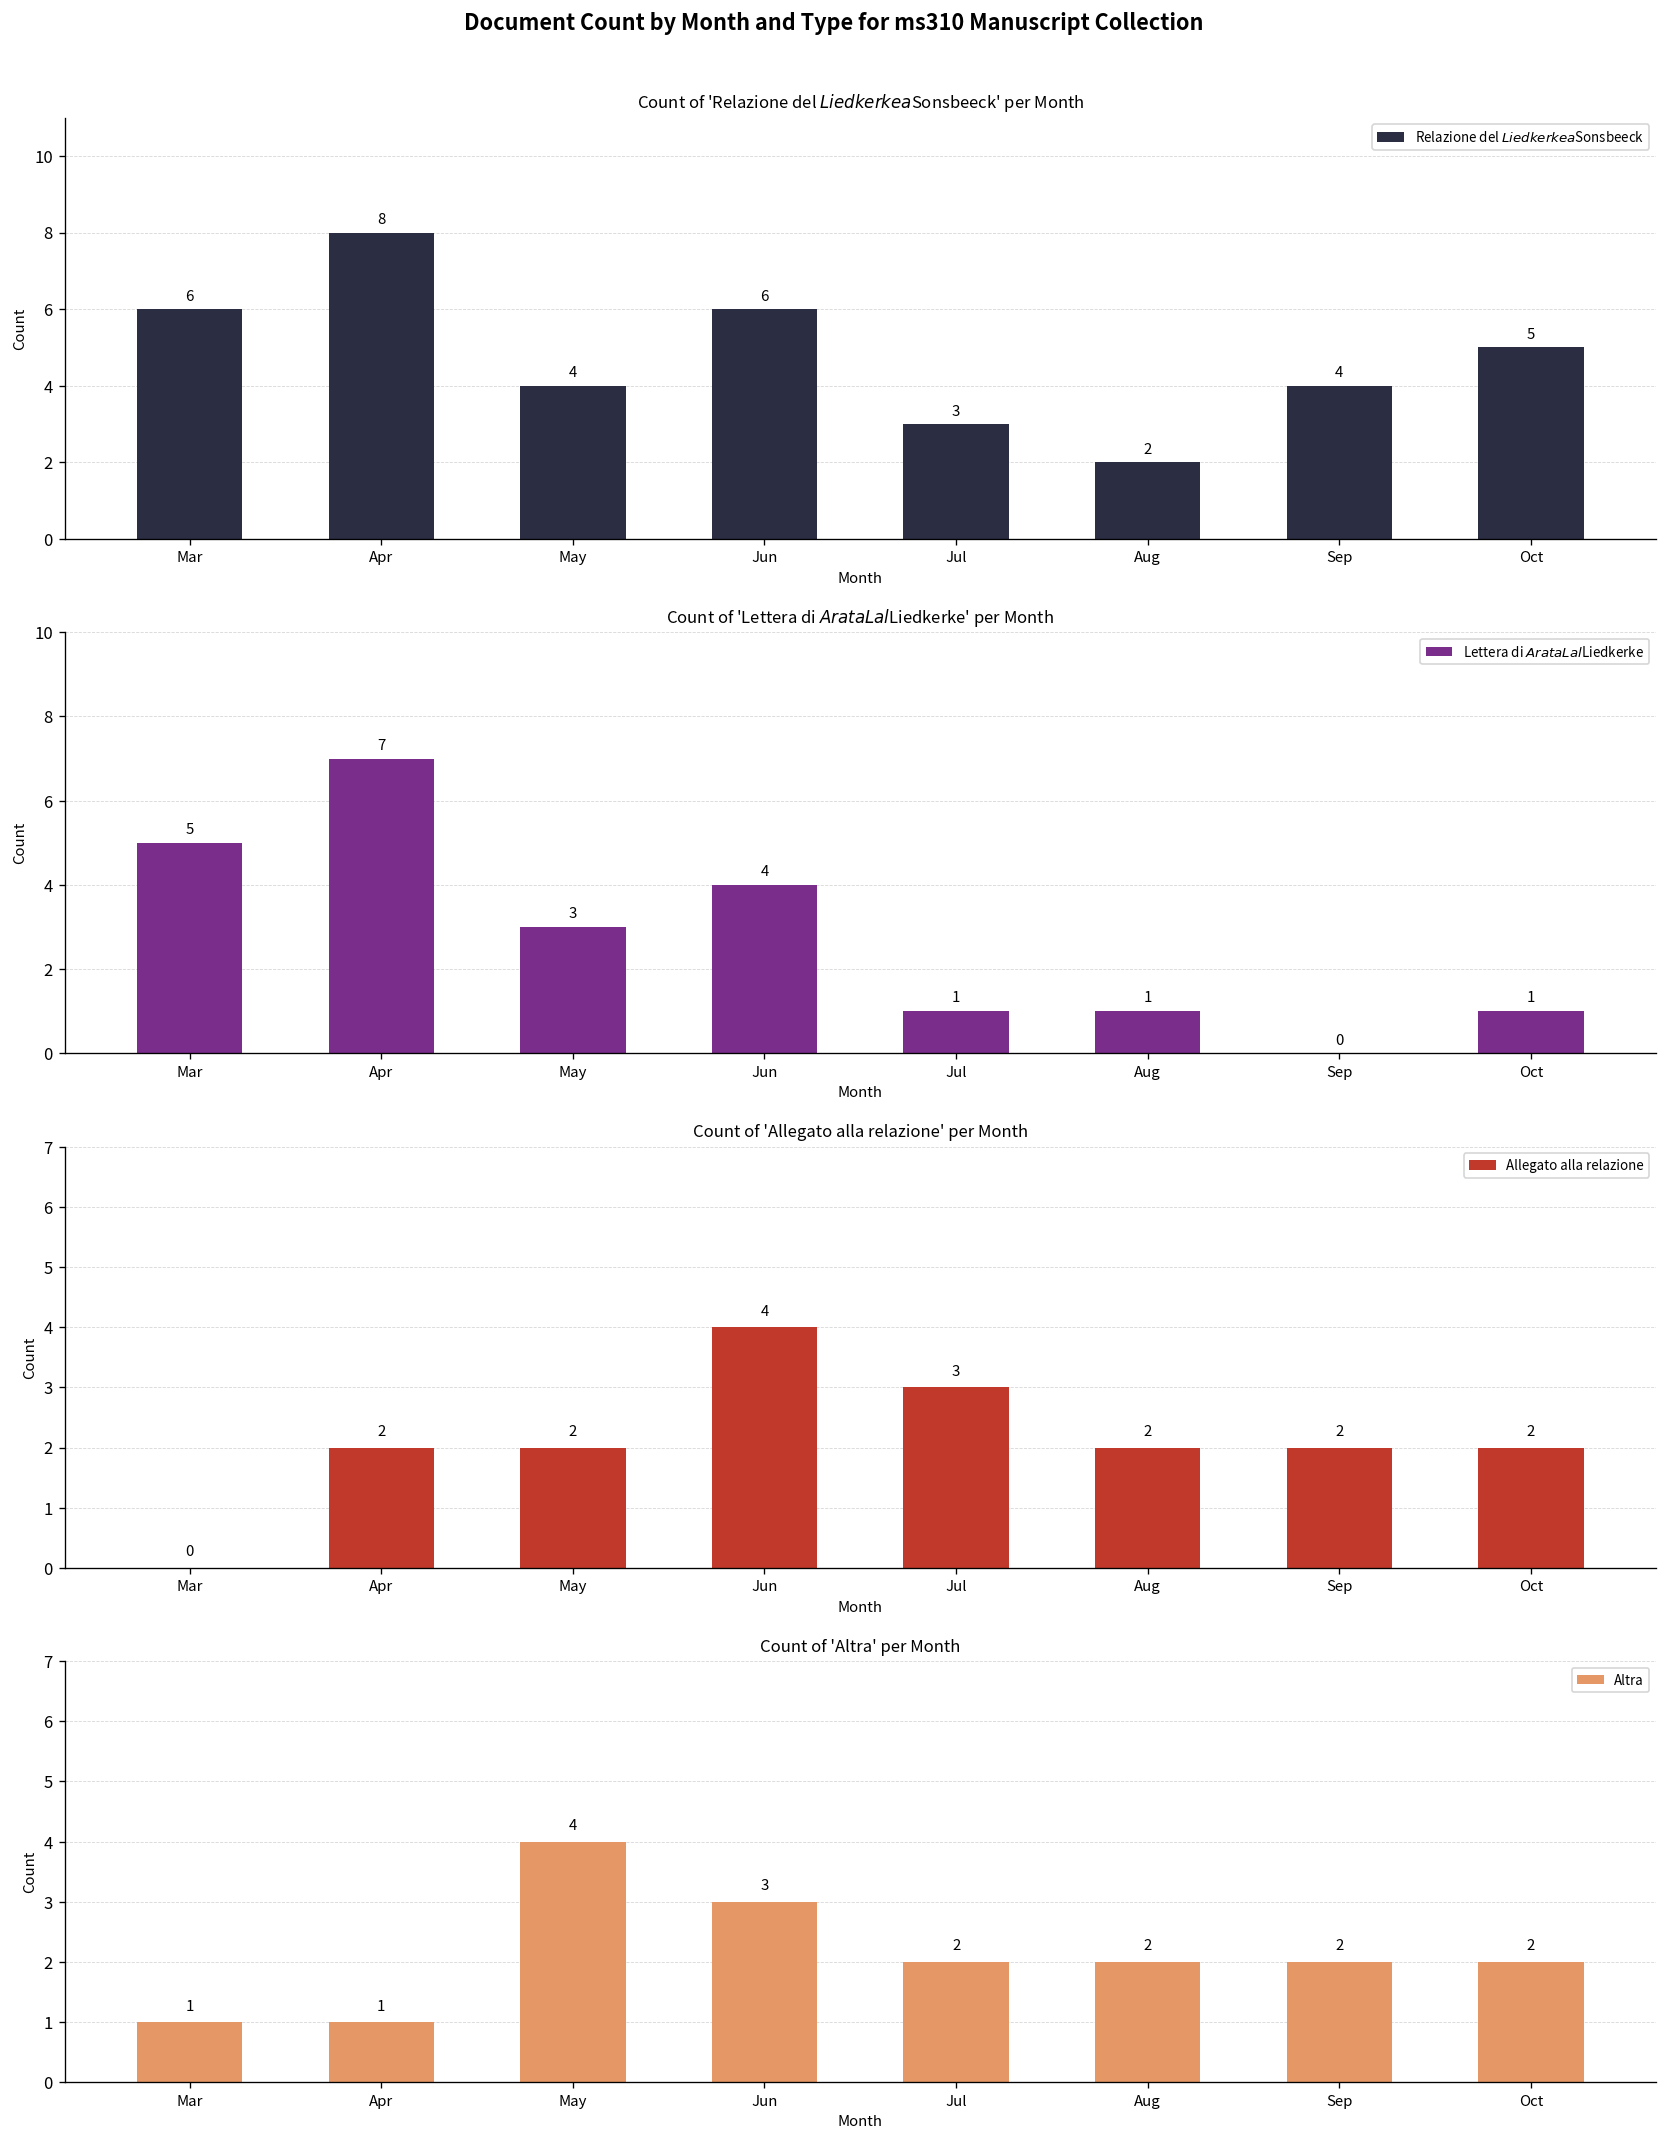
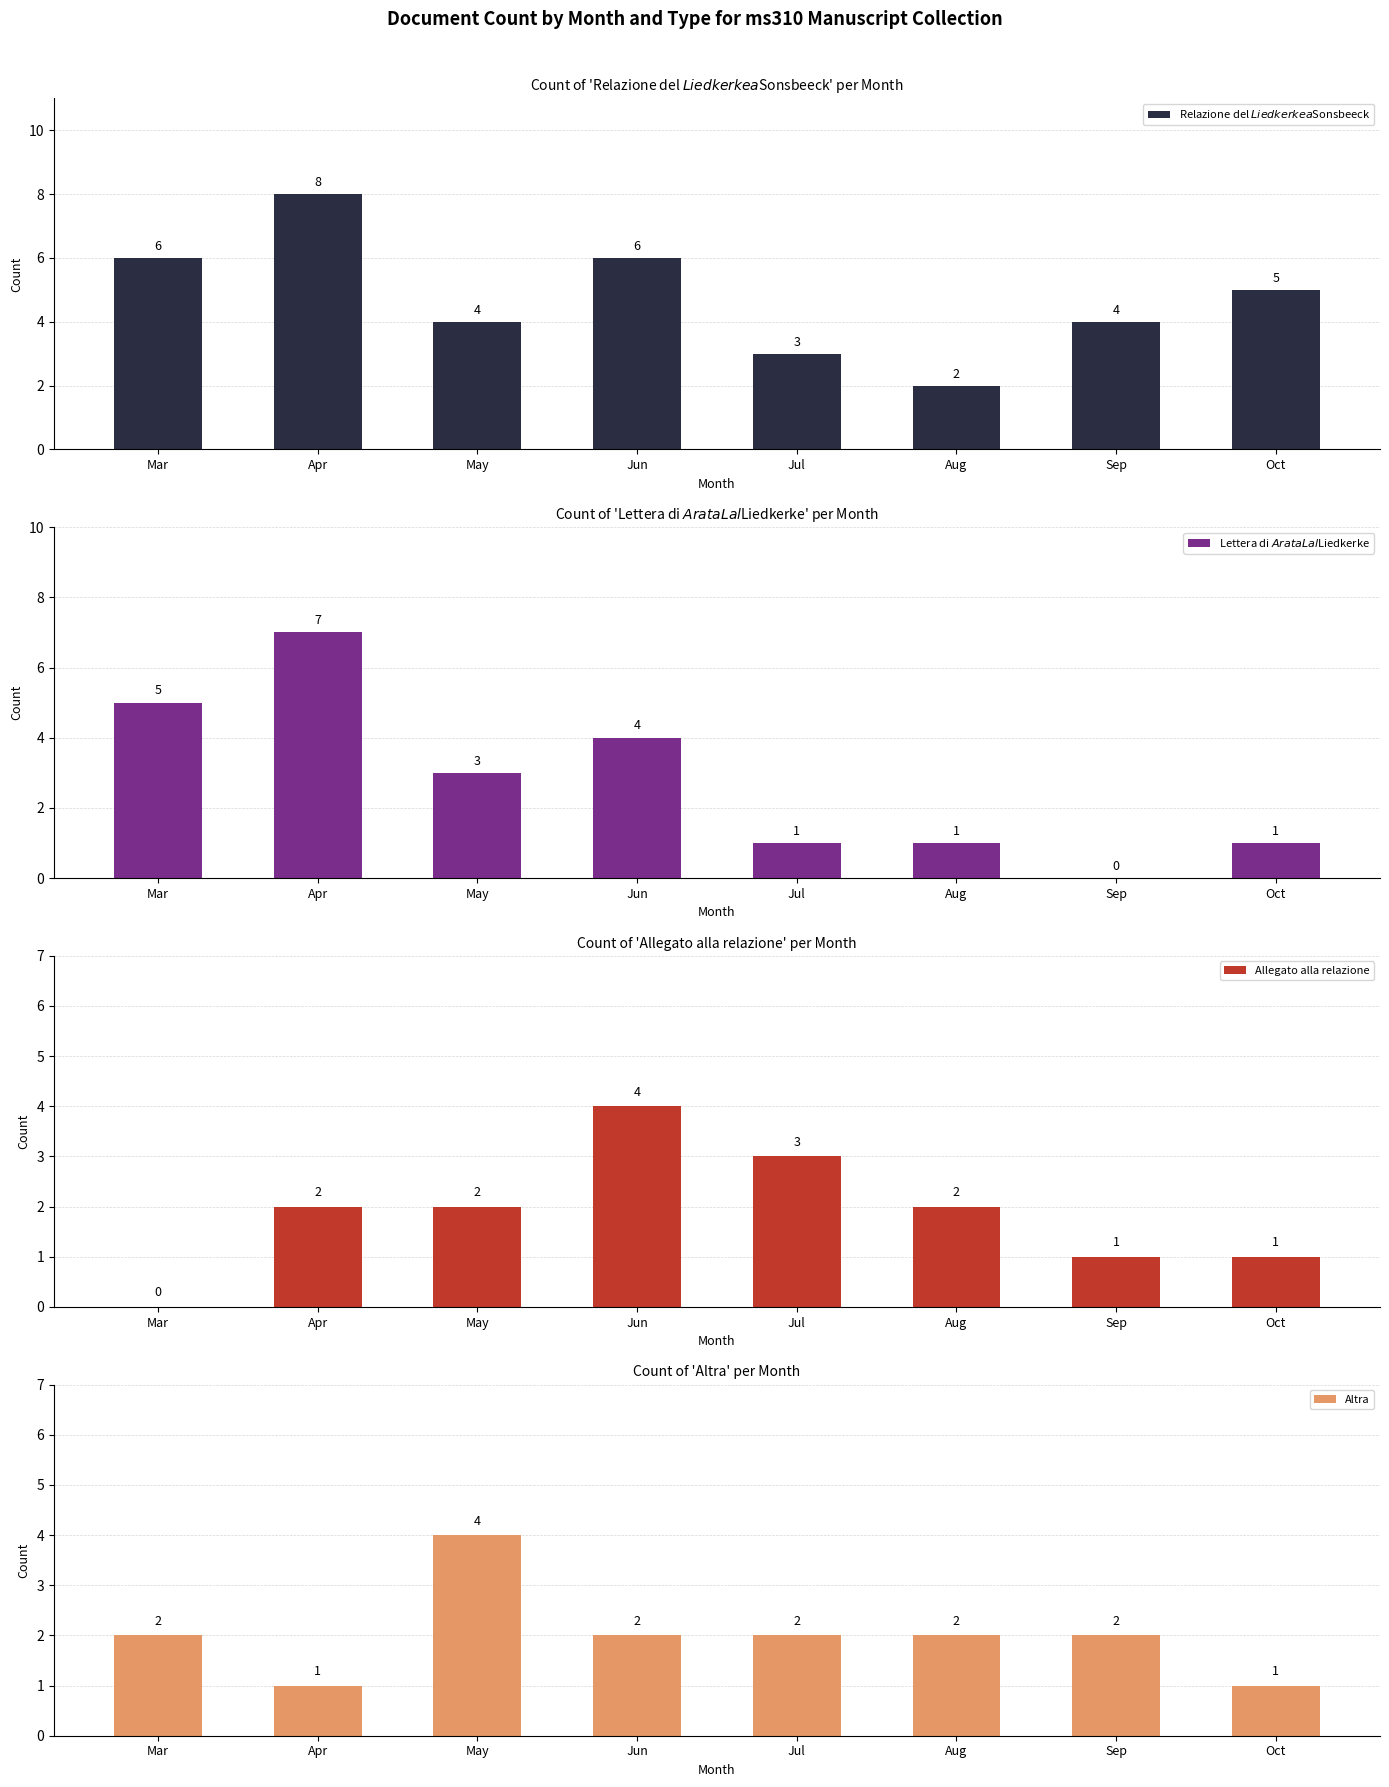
Count of 'Allegato alla relazione' per Month, Sep: 2 -> 1
Count of 'Allegato alla relazione' per Month, Oct: 2 -> 1
Count of 'Altra' per Month, Mar: 1 -> 2
Count of 'Altra' per Month, Jun: 3 -> 2
Count of 'Altra' per Month, Oct: 2 -> 1
